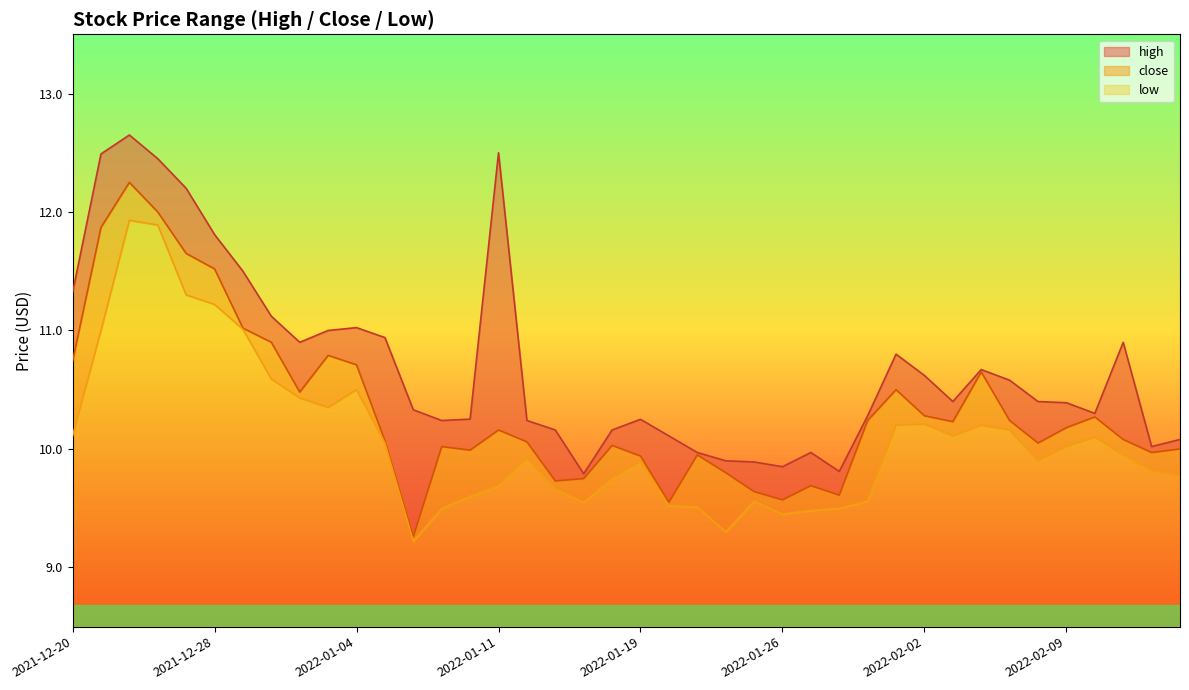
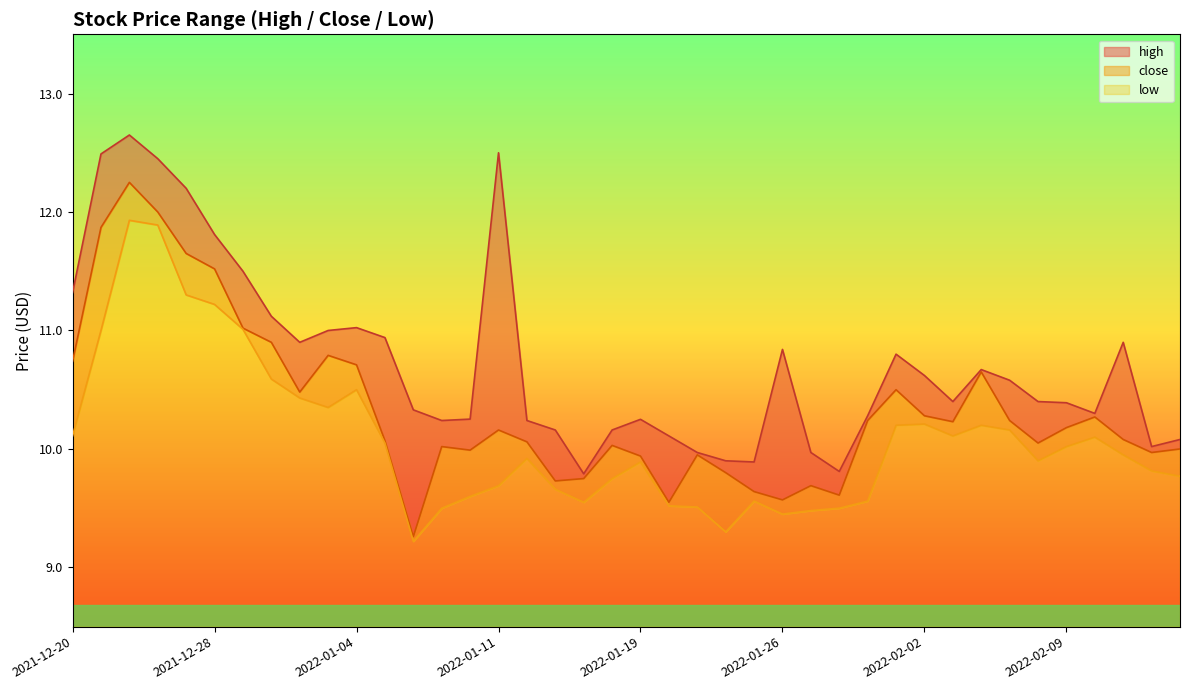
high, 2022-01-26: 9.85 -> 10.84
